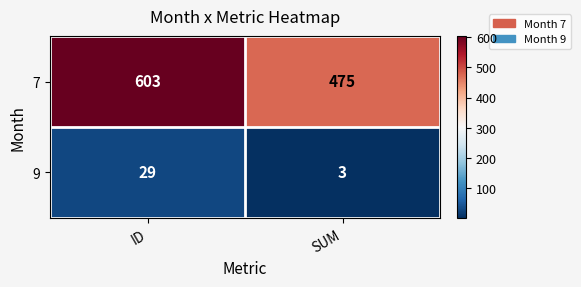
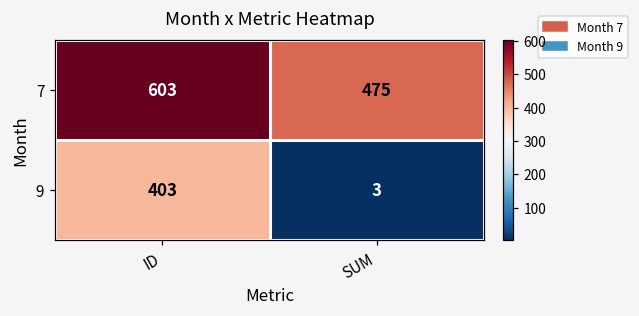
9, ID: 29 -> 403
